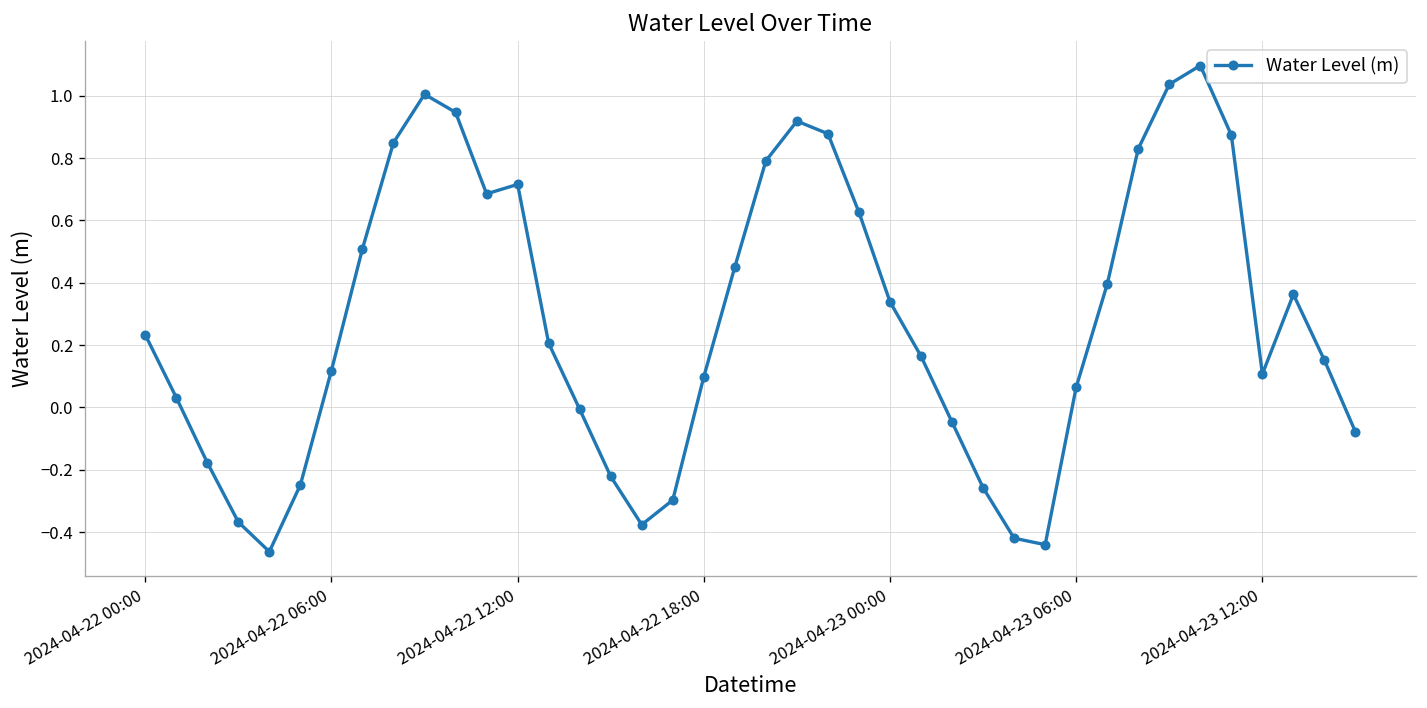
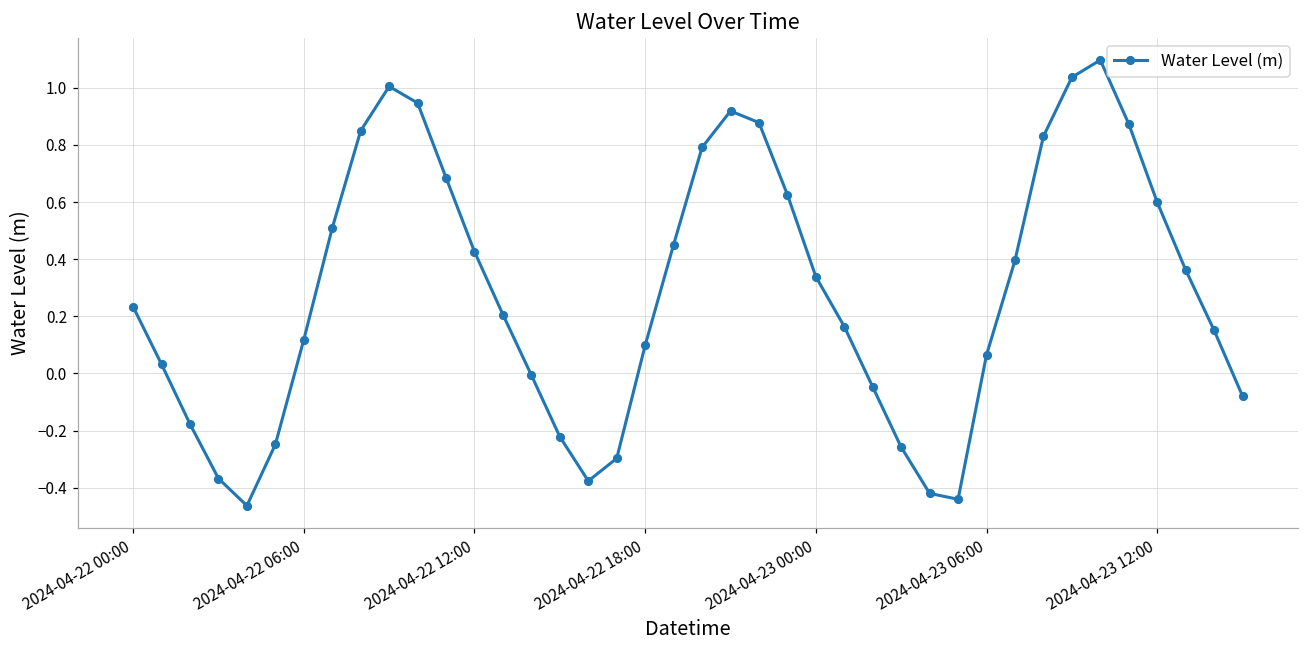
2024-04-22 12:00: 0.72 -> 0.43
2024-04-23 12:00: 0.11 -> 0.60
